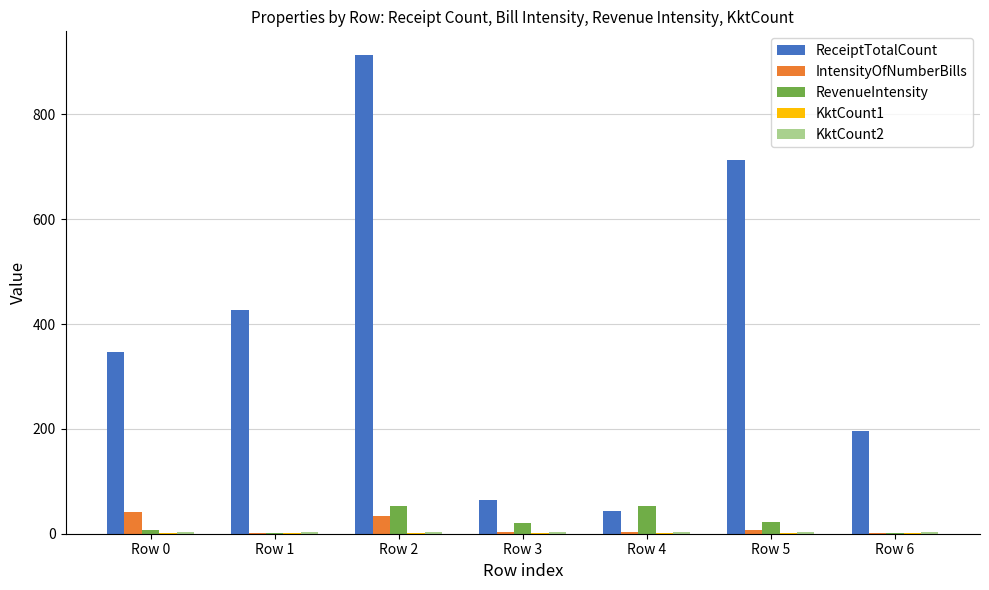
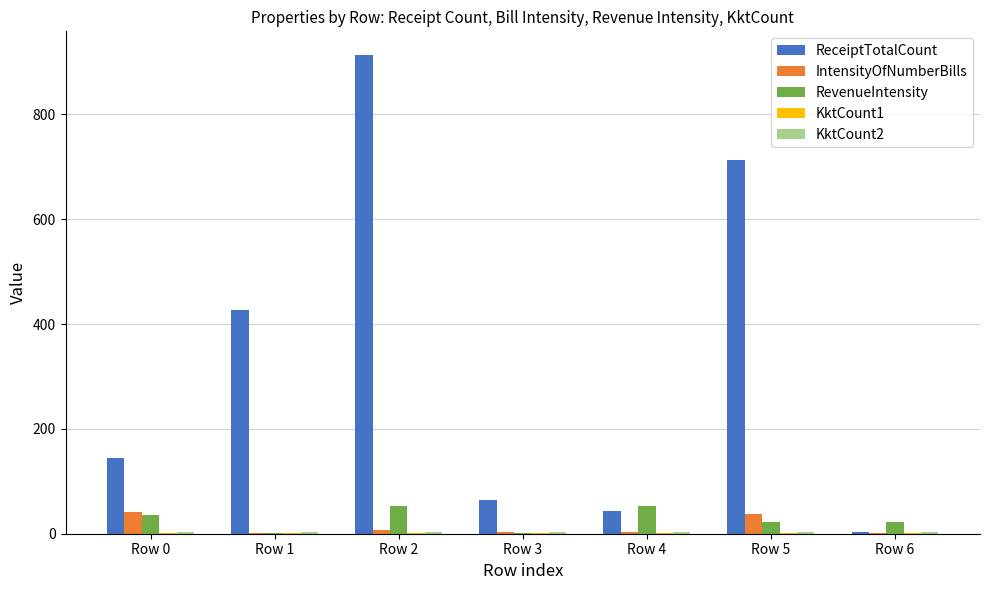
ReceiptTotalCount, Row 0: 350 -> 140
RevenueIntensity, Row 0: 10 -> 40
IntensityOfNumberBills, Row 2: 30 -> 10
RevenueIntensity, Row 3: 20 -> 0
IntensityOfNumberBills, Row 5: 10 -> 40
ReceiptTotalCount, Row 6: 200 -> 0
RevenueIntensity, Row 6: 0 -> 20
